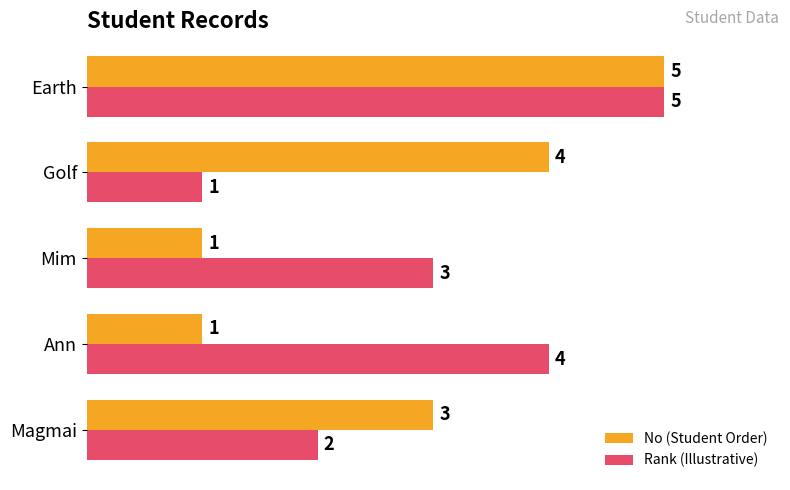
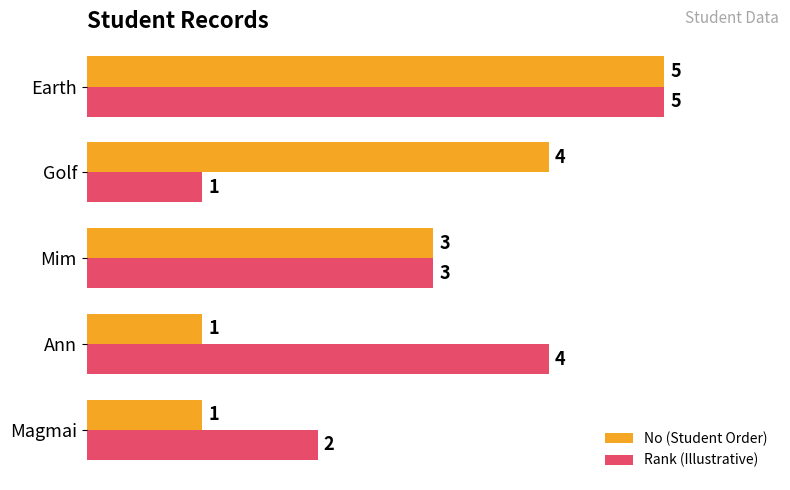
No (Student Order), Mim: 1 -> 3
No (Student Order), Magmai: 3 -> 1
